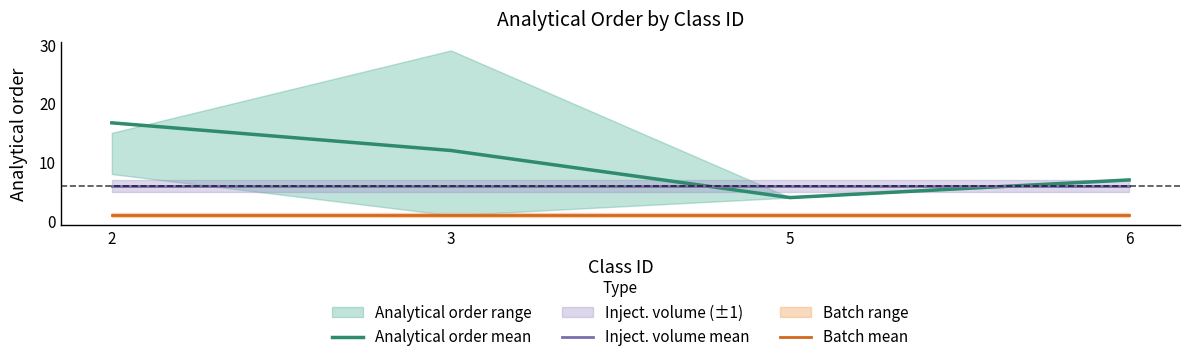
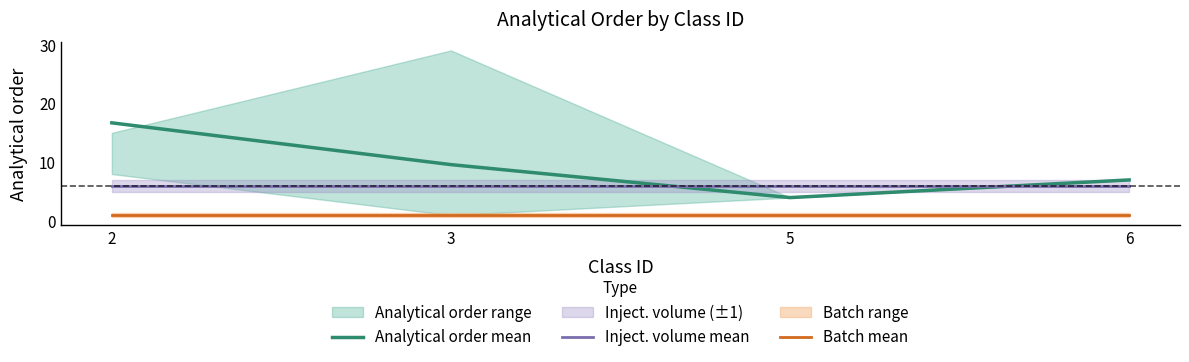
Analytical order mean, 3: 12 -> 10
